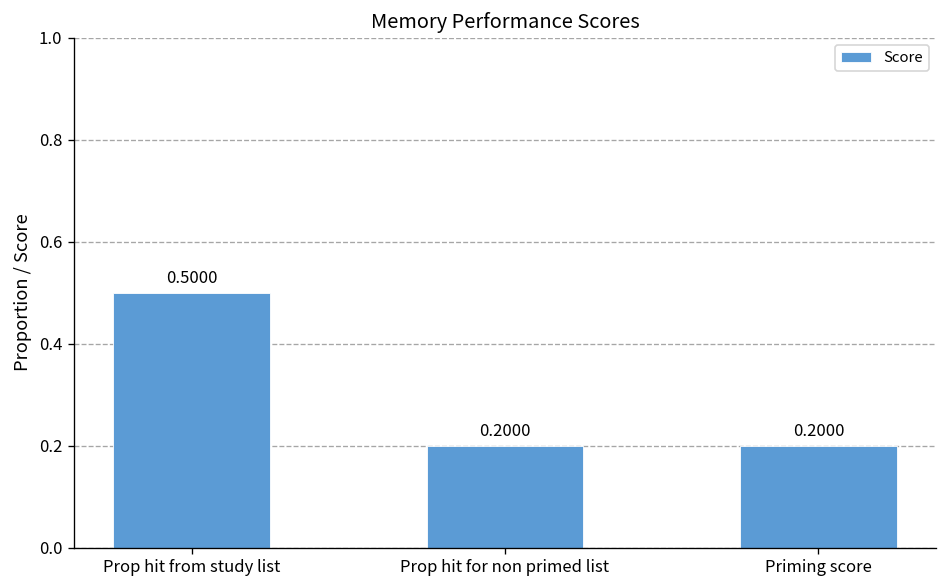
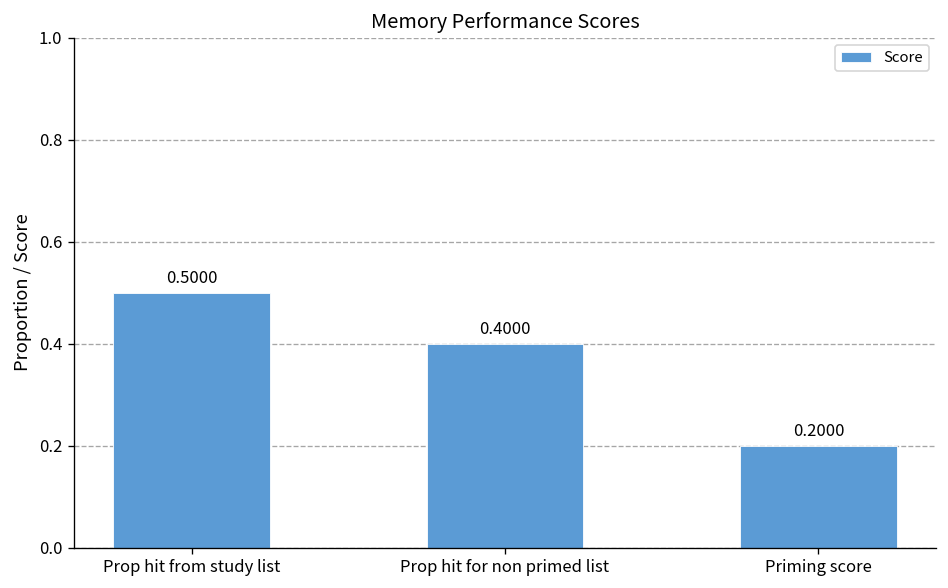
Prop hit for non primed list: 0.2000 -> 0.4000
